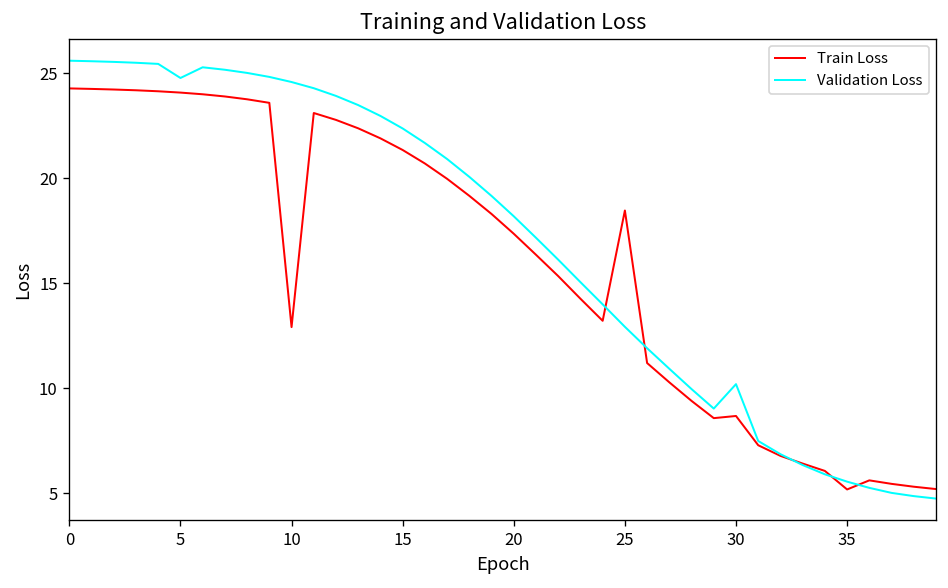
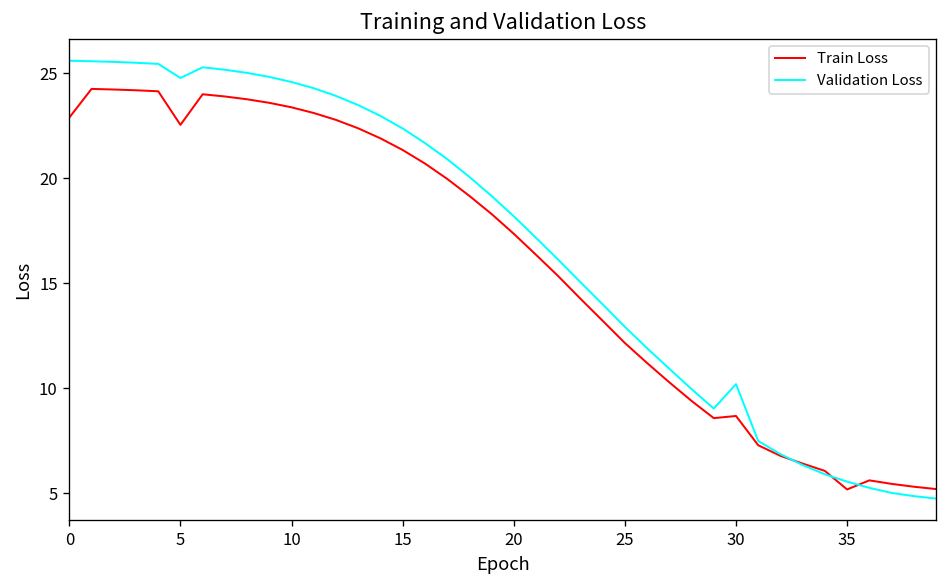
Train Loss, 0: 24.3 -> 22.9
Train Loss, 5: 24.1 -> 22.5
Train Loss, 10: 12.9 -> 23.4
Train Loss, 25: 18.5 -> 12.2
